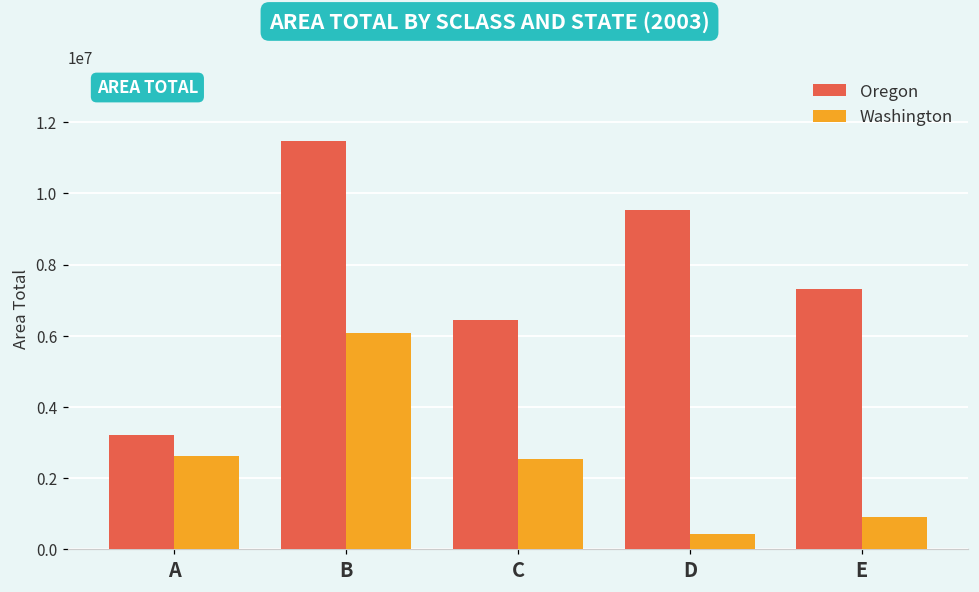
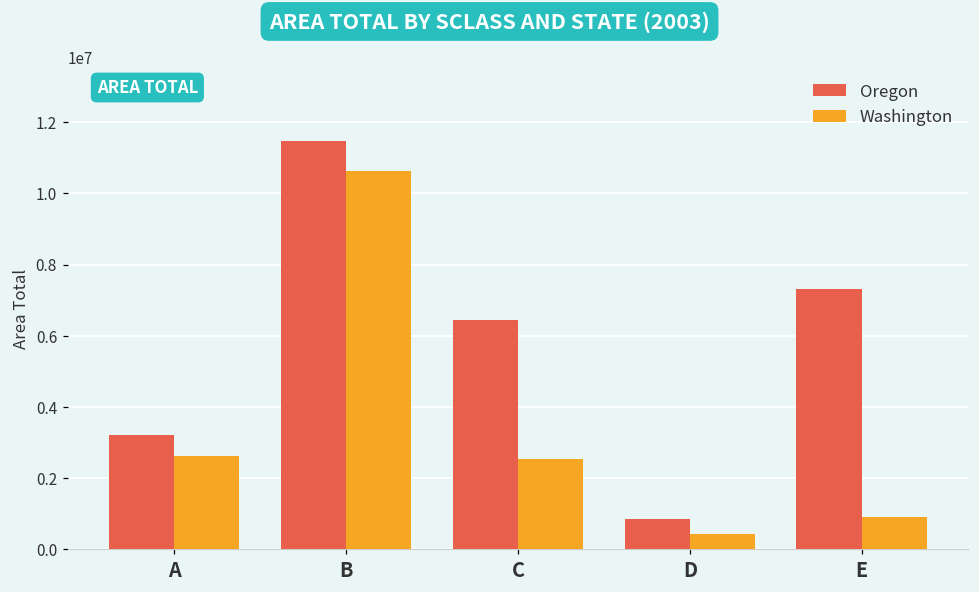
Washington, B: 6100000 -> 10600000
Oregon, D: 9500000 -> 900000
